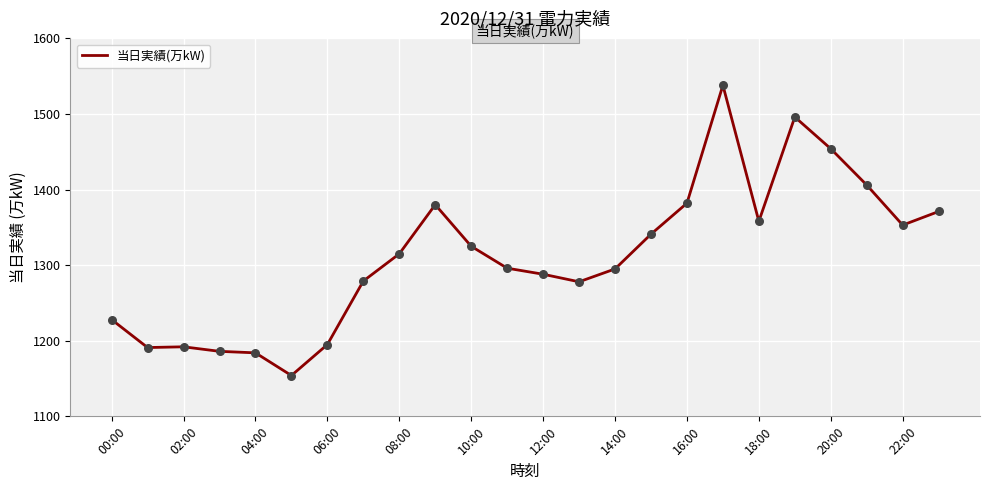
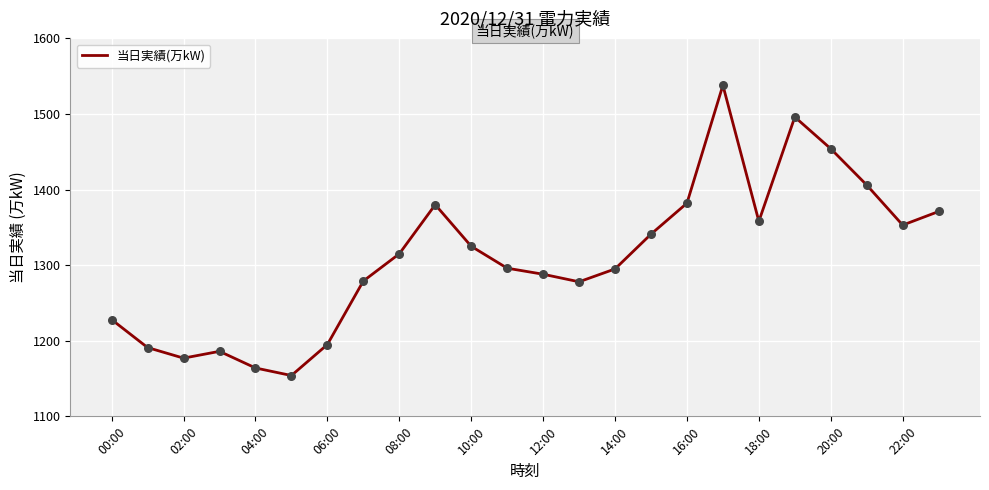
02:00: 1190 -> 1180
04:00: 1180 -> 1160
